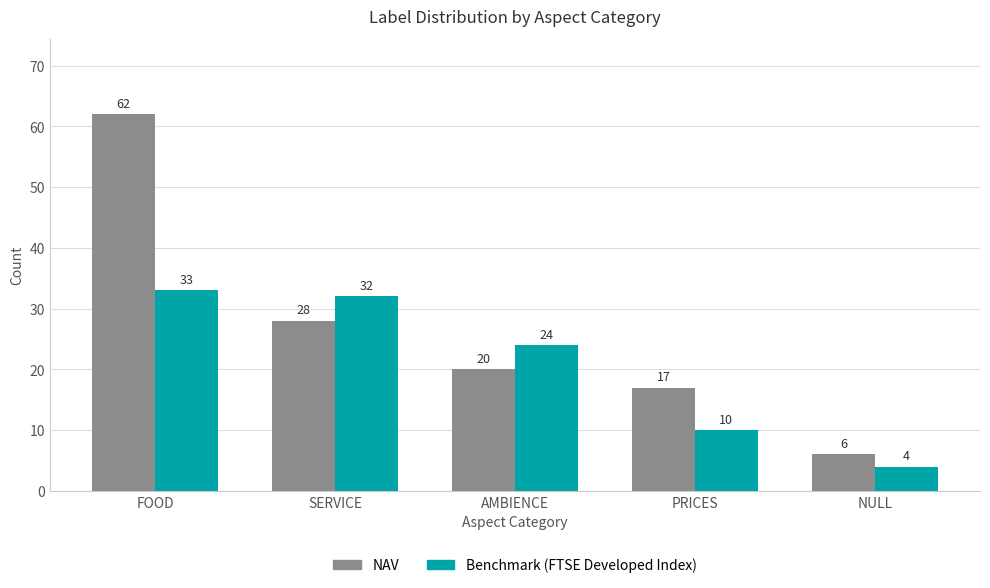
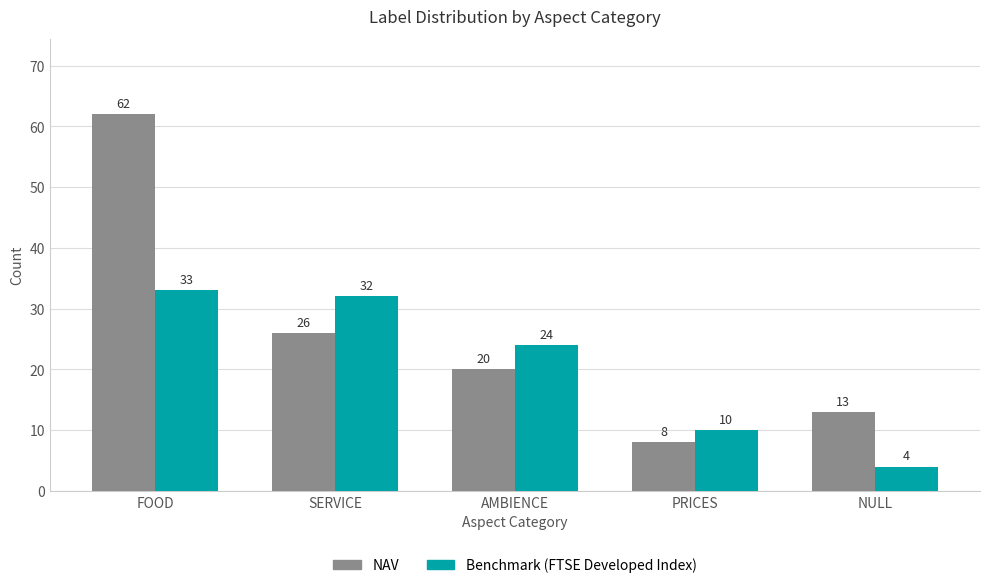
NAV, SERVICE: 28 -> 26
NAV, PRICES: 17 -> 8
NAV, NULL: 6 -> 13
